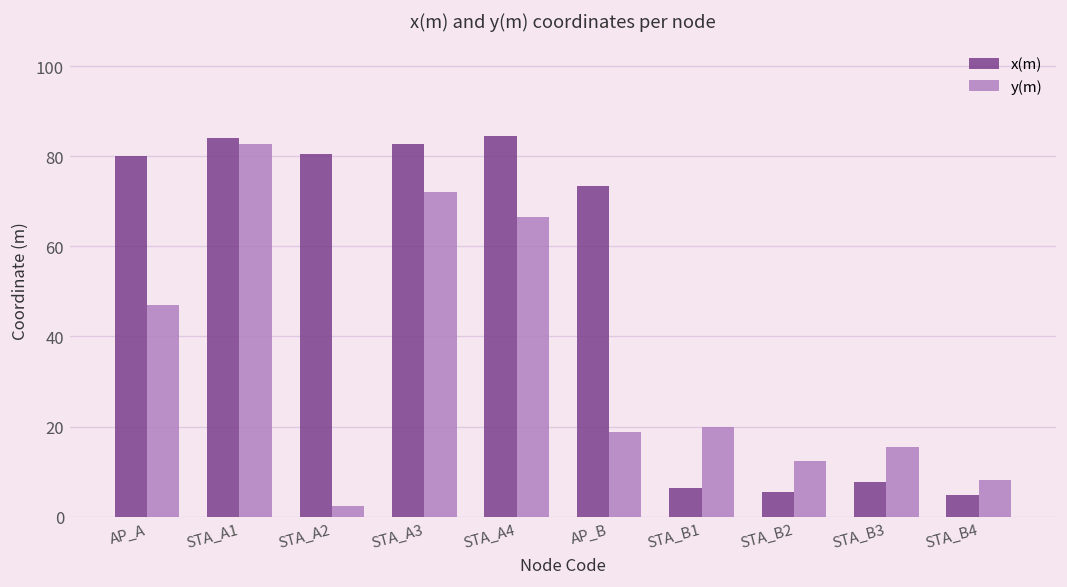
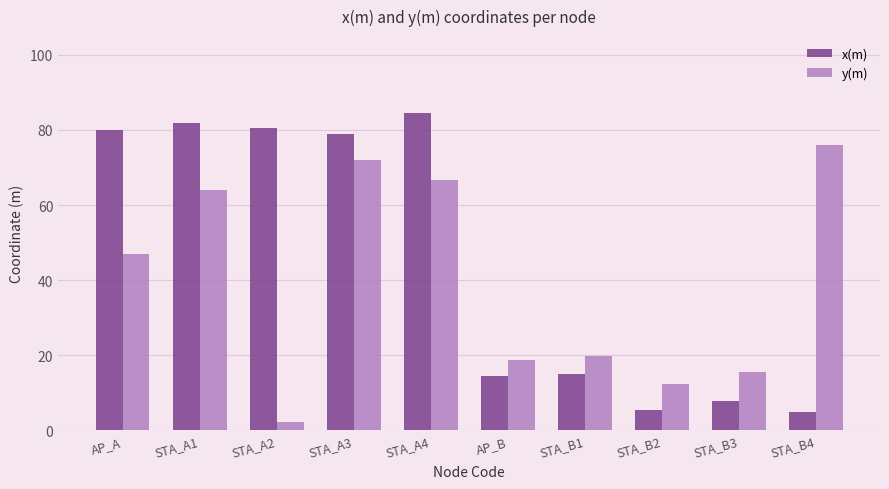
x(m), STA_A1: 84 -> 82
y(m), STA_A1: 83 -> 64
x(m), STA_A3: 83 -> 79
x(m), AP_B: 73 -> 15
x(m), STA_B1: 6 -> 15
y(m), STA_B4: 8 -> 76
